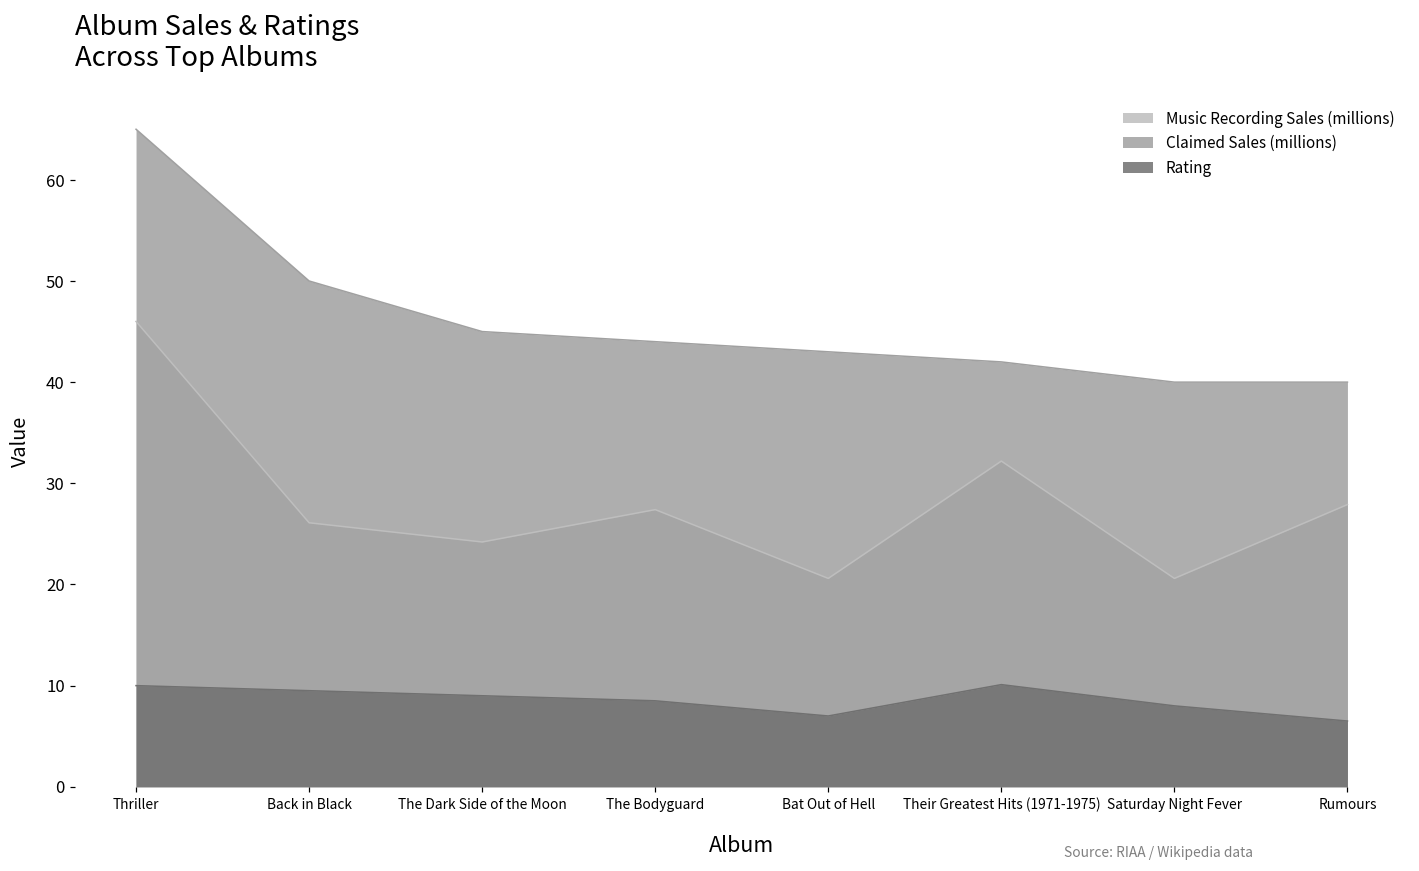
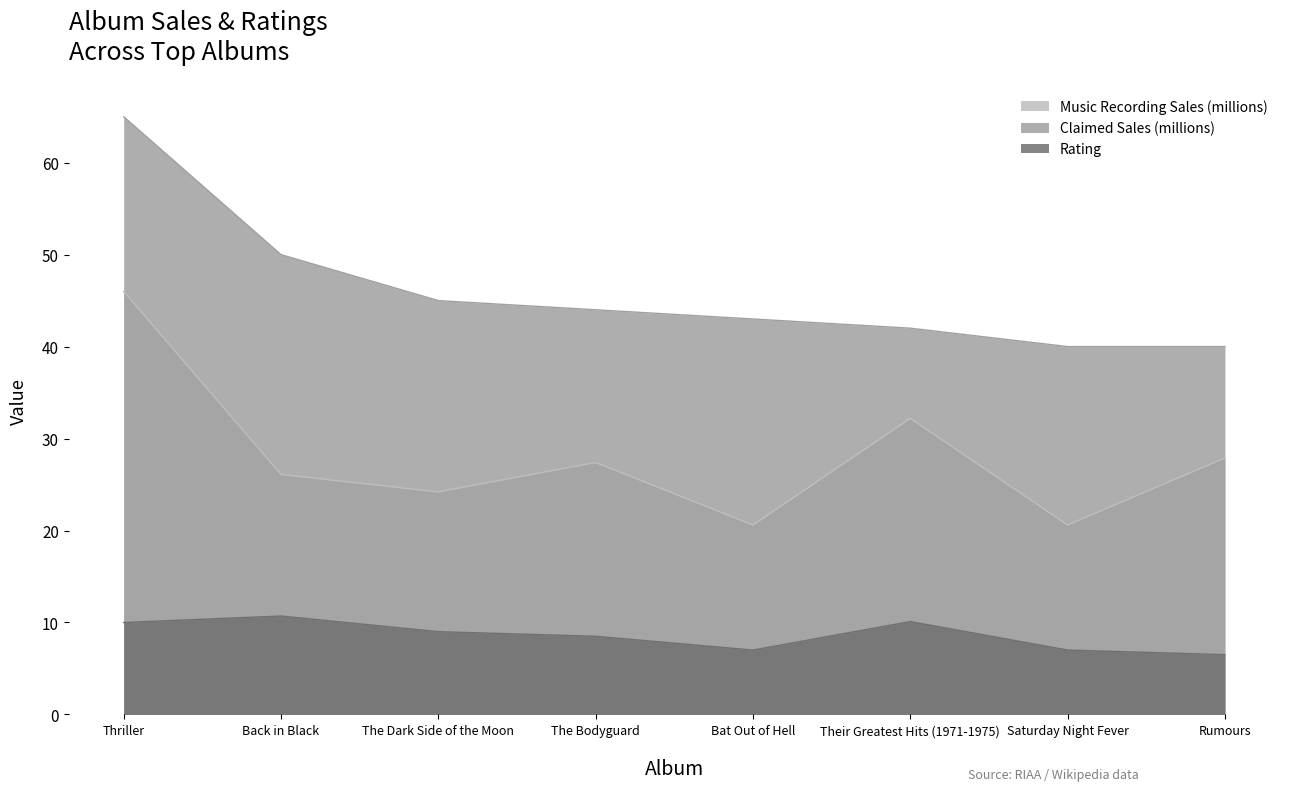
Rating, Back in Black: 10 -> 11
Rating, Saturday Night Fever: 8 -> 7
